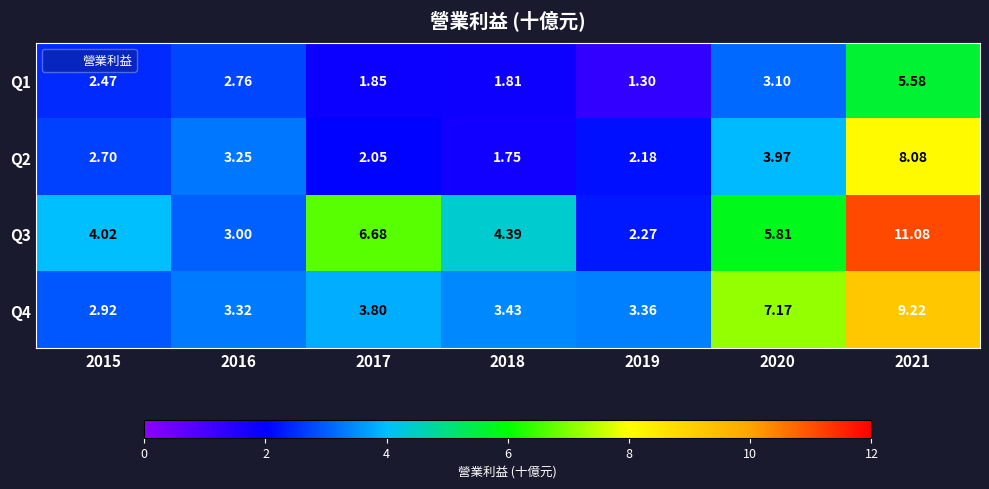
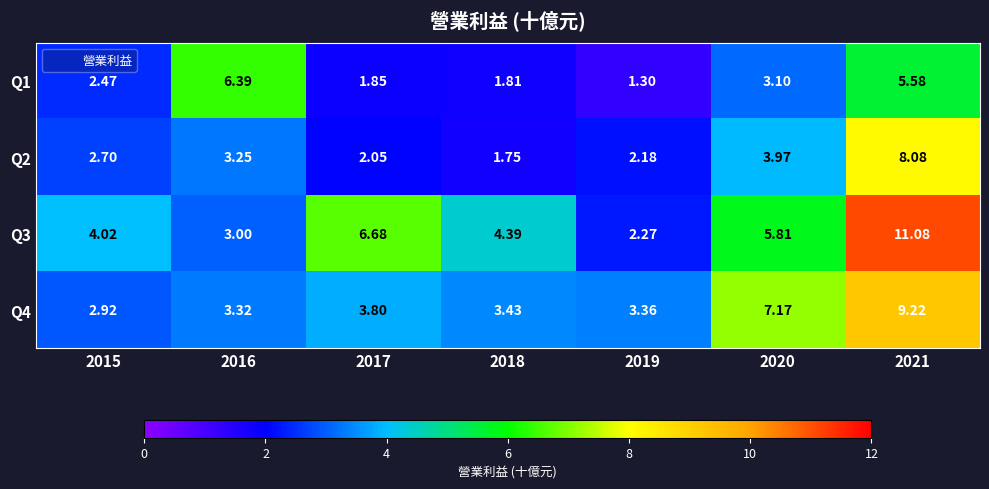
Q1, 2016: 2.76 -> 6.39
